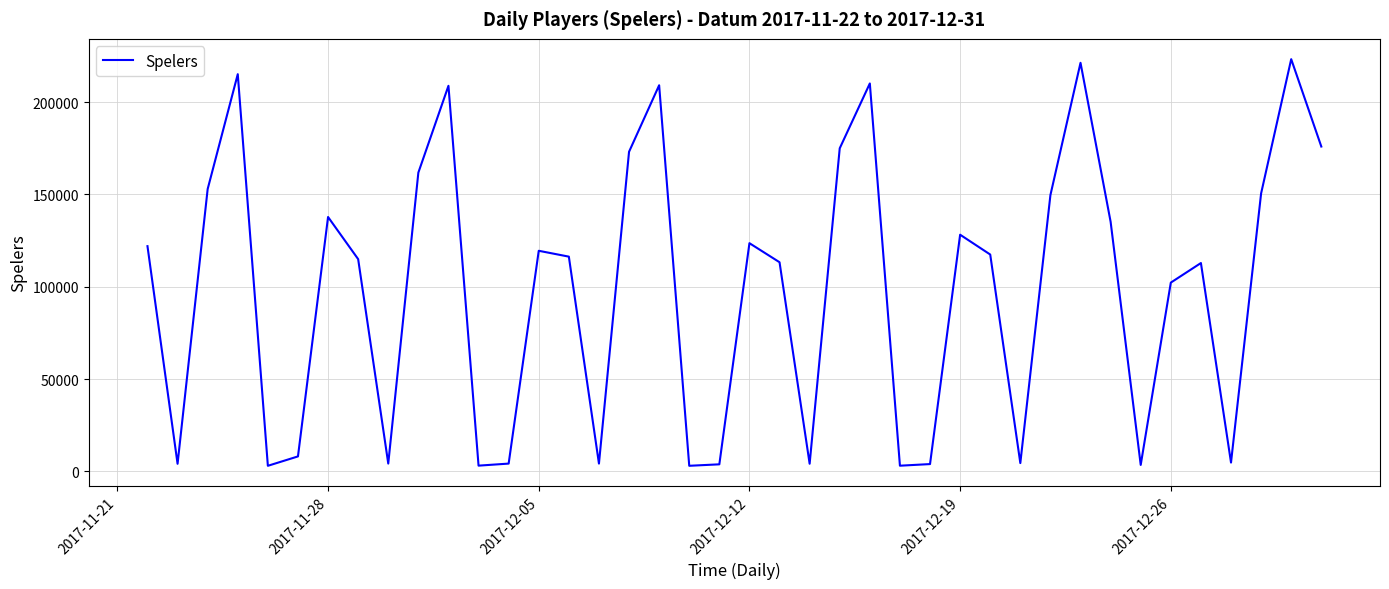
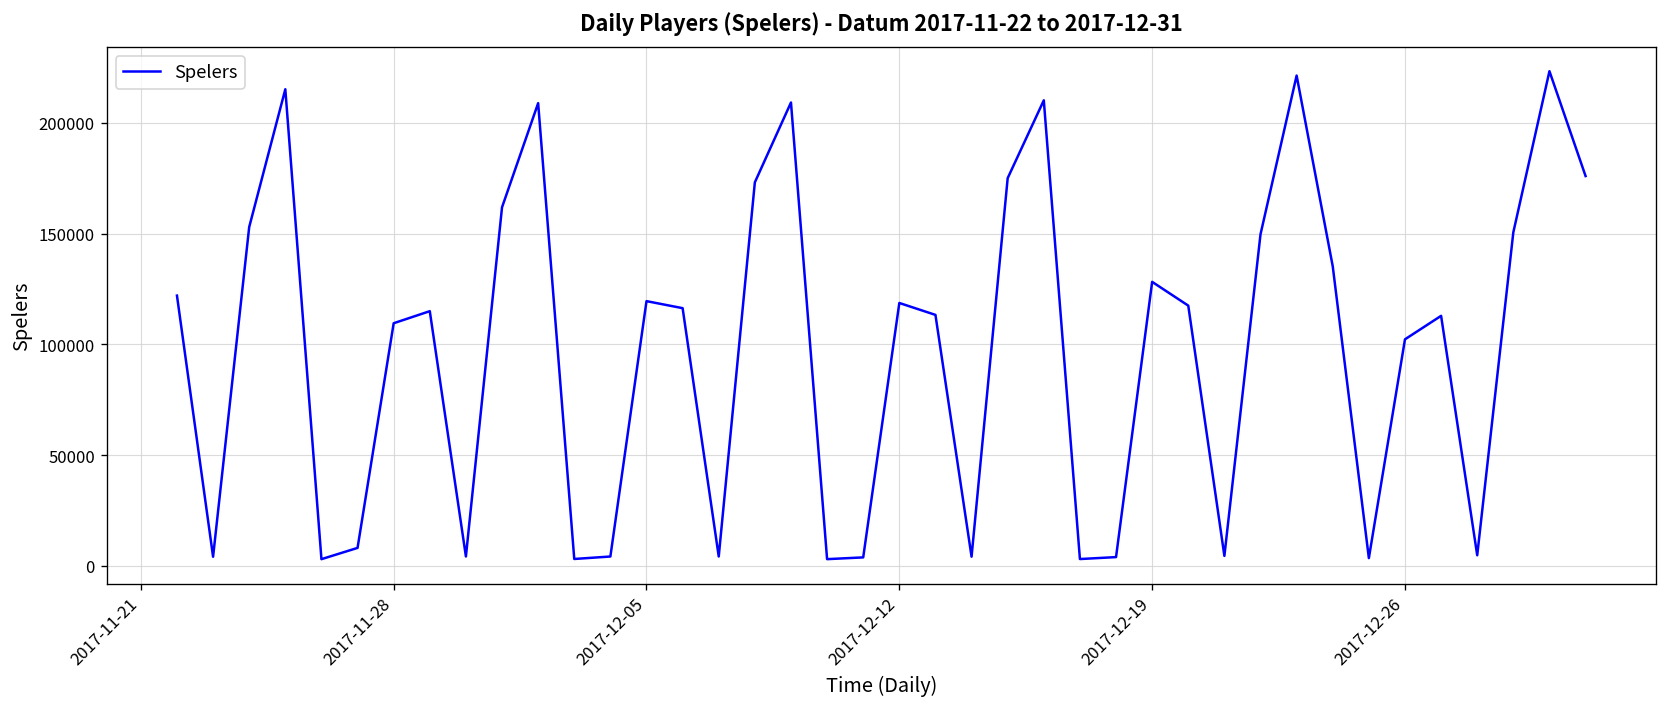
2017-11-28: 138000 -> 110000
2017-12-12: 124000 -> 119000
